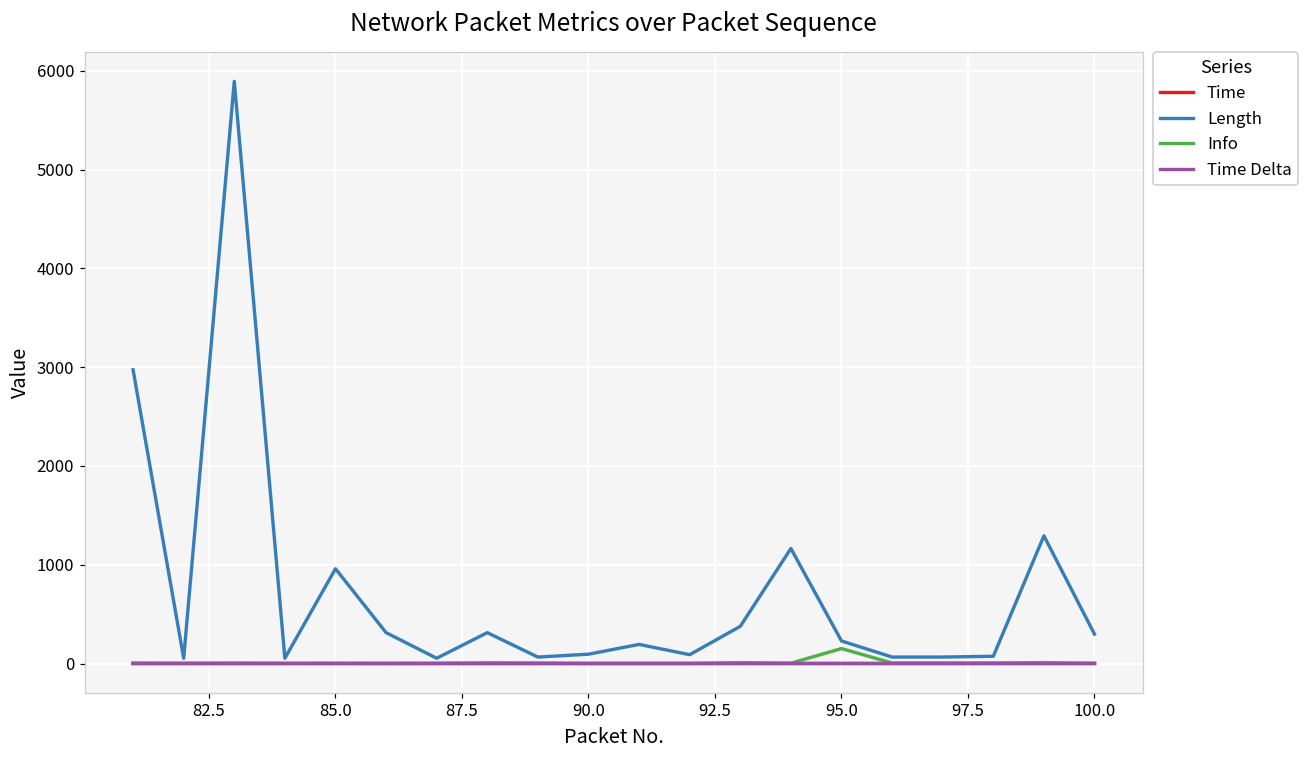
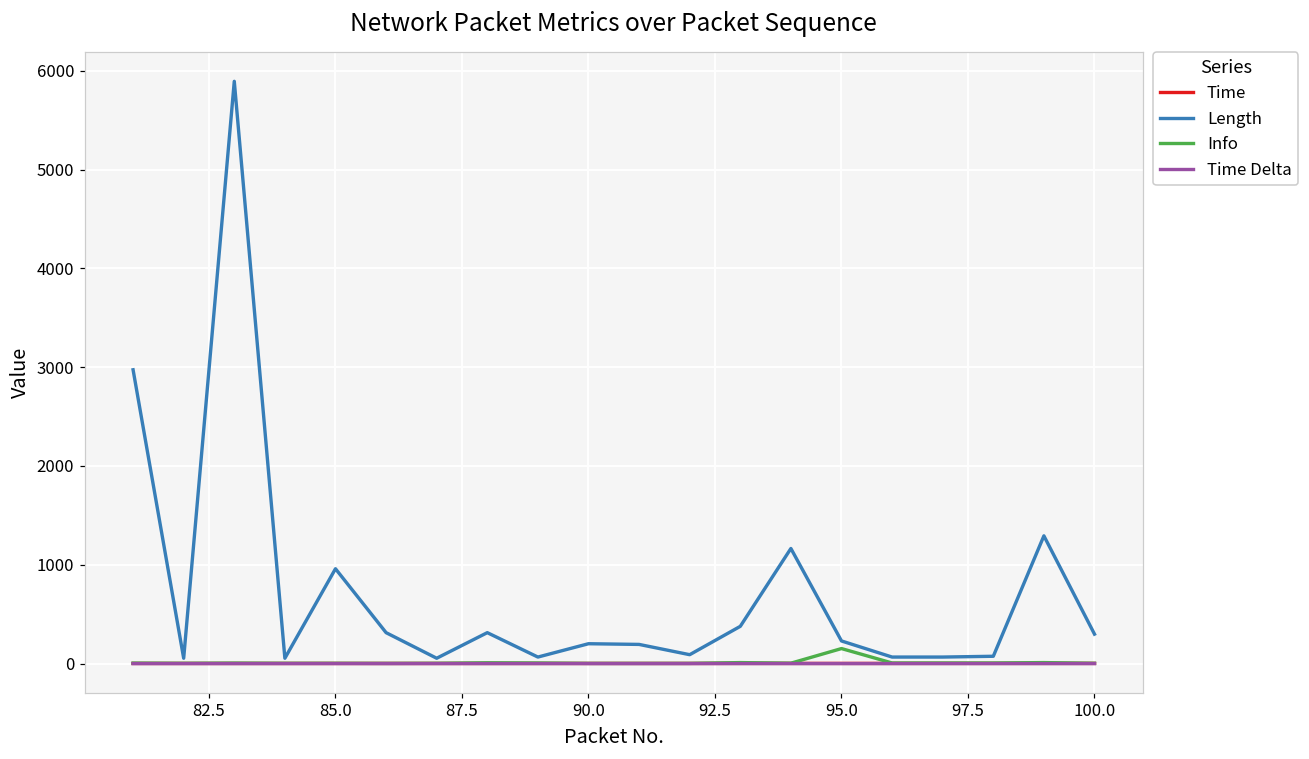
Length, 90.0: 100 -> 200
